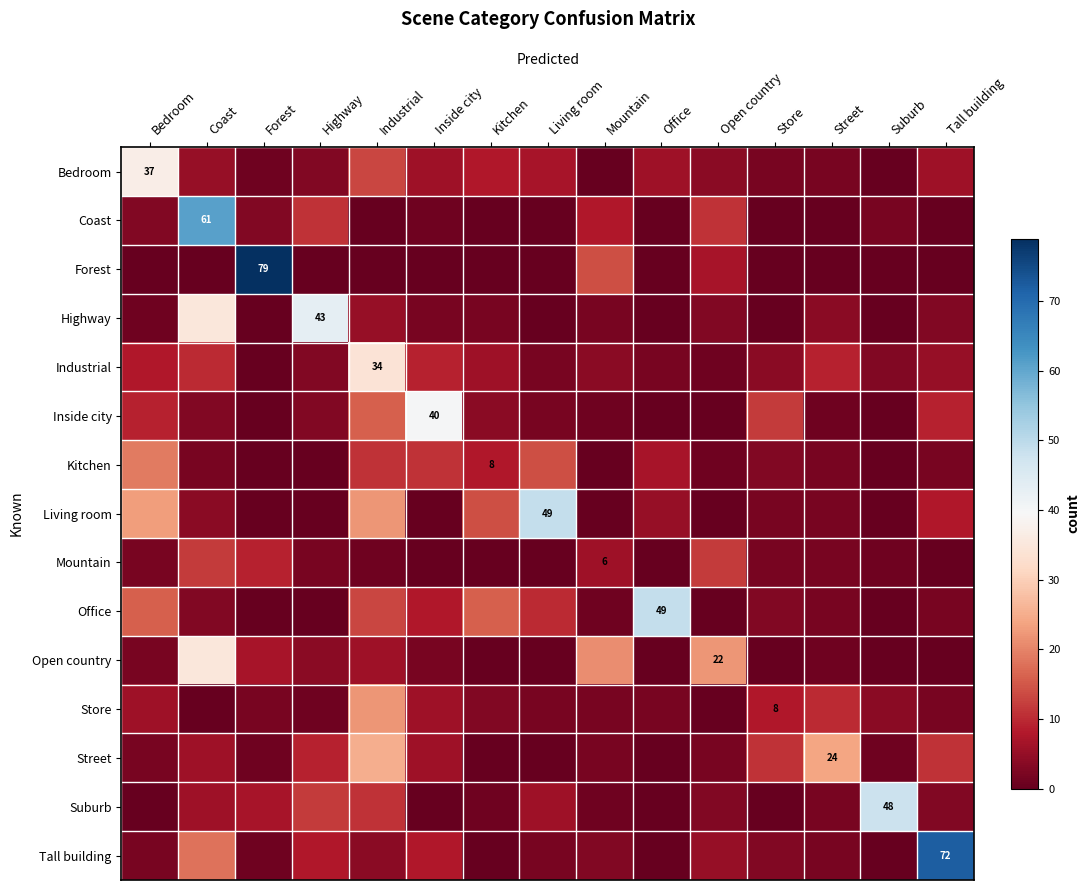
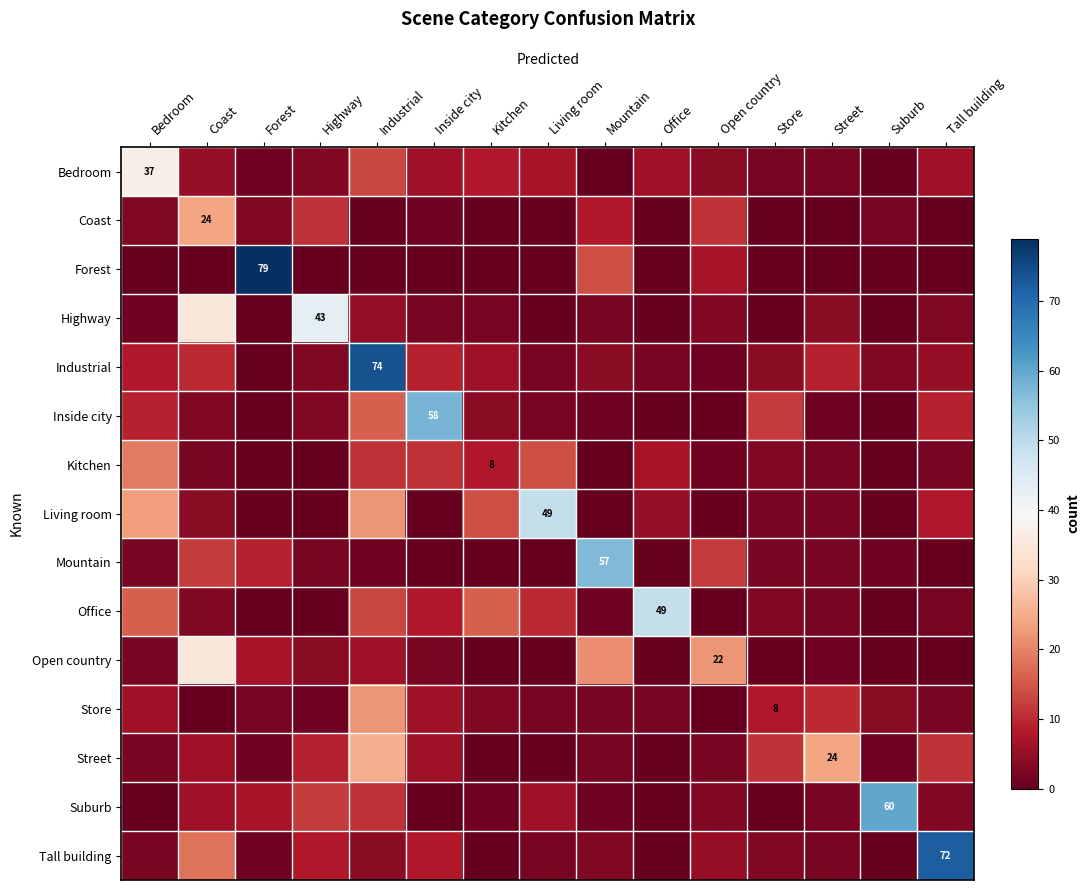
Coast, Coast: 61 -> 24
Industrial, Industrial: 34 -> 74
Inside city, Inside city: 40 -> 58
Mountain, Mountain: 6 -> 57
Suburb, Suburb: 48 -> 60
